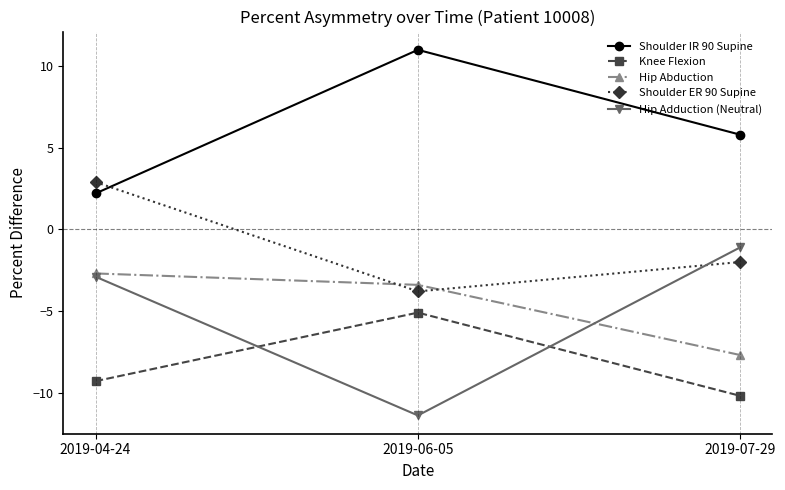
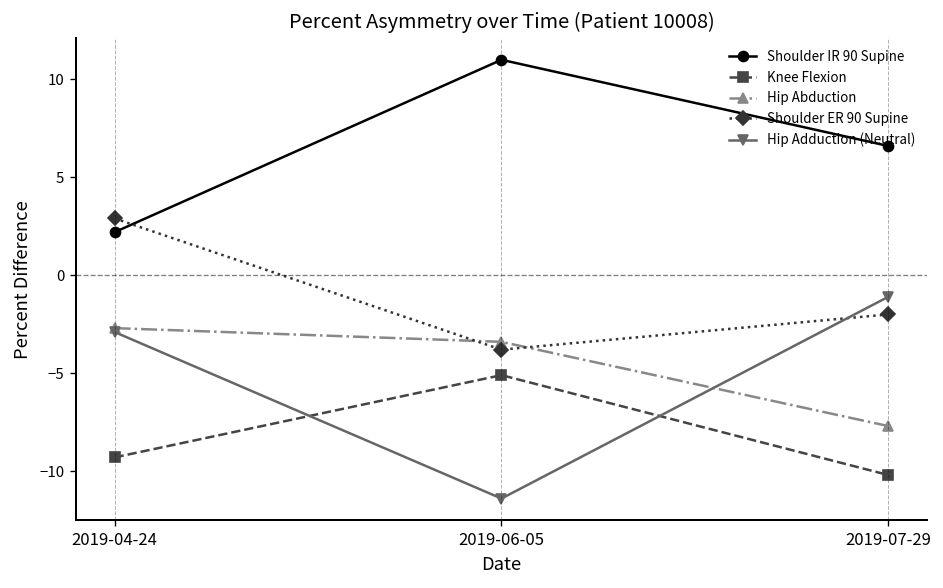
Shoulder IR 90 Supine, 2019-07-29: 5.8 -> 6.6
